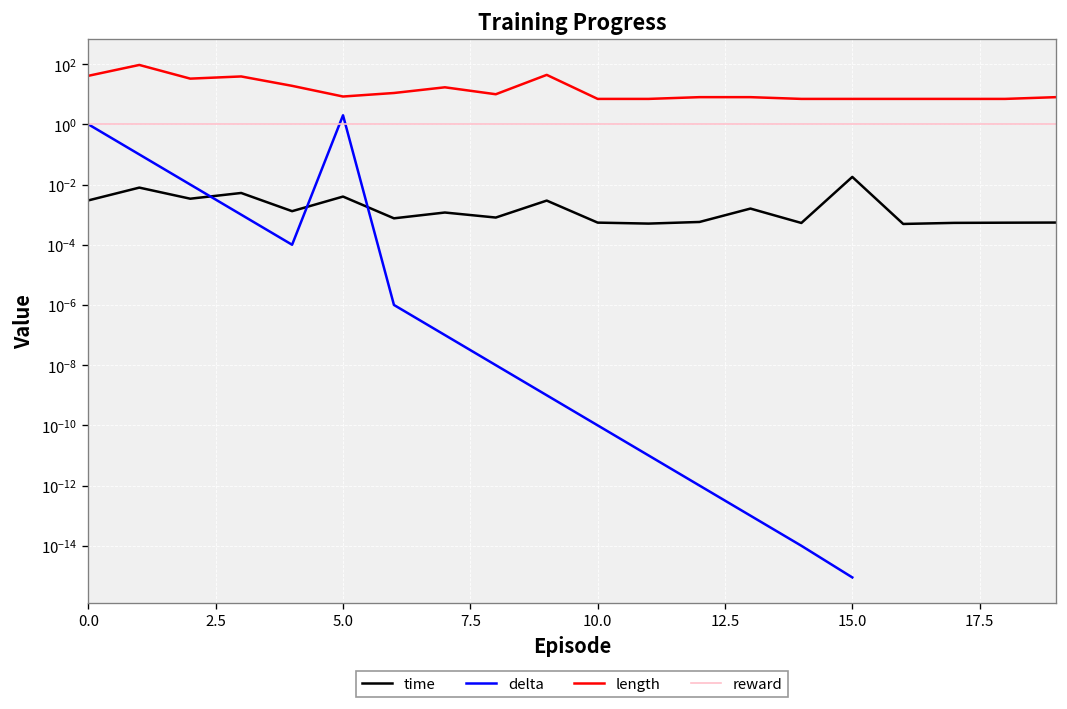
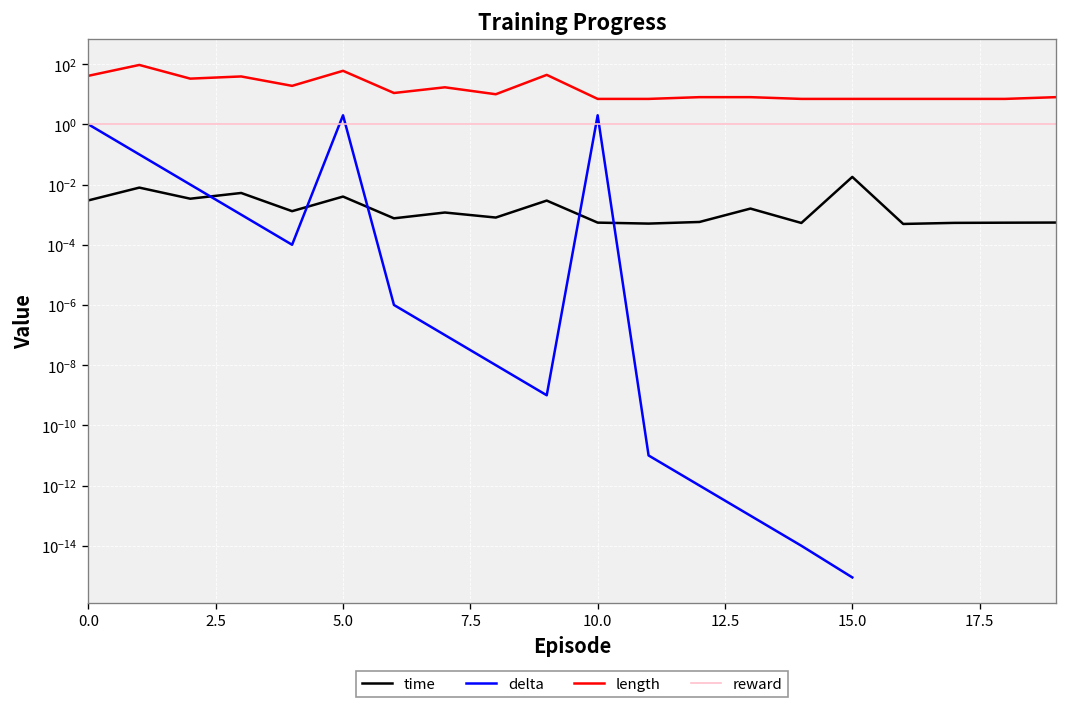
length, 5.0: 8 -> 60
delta, 10.0: 0 -> 2
